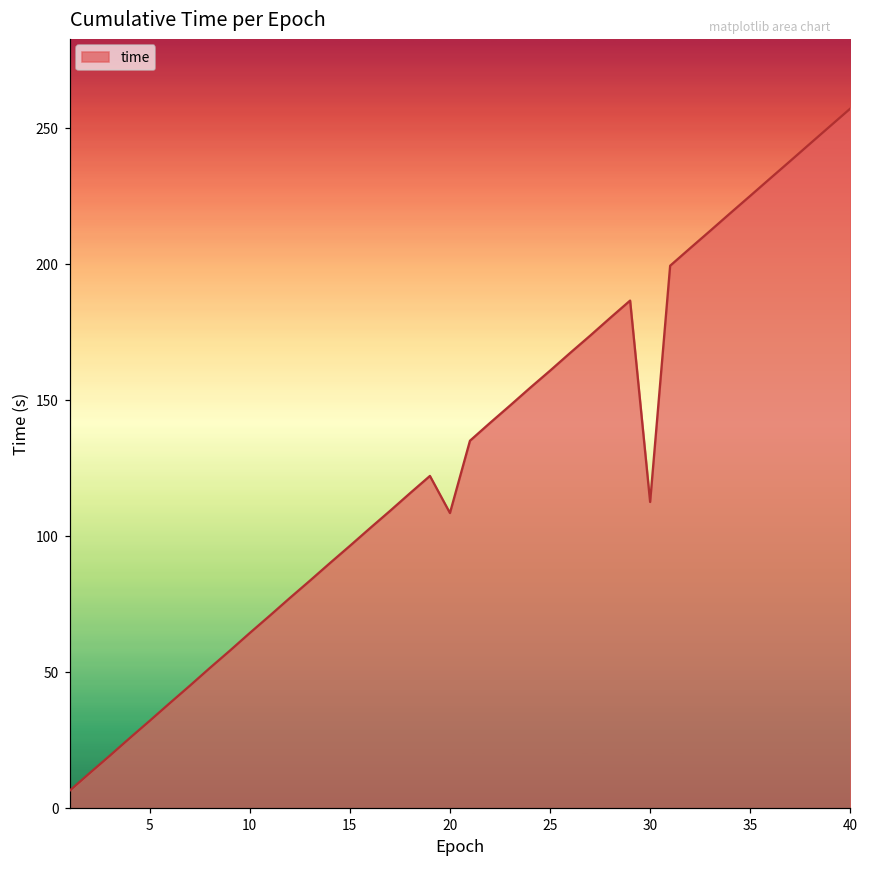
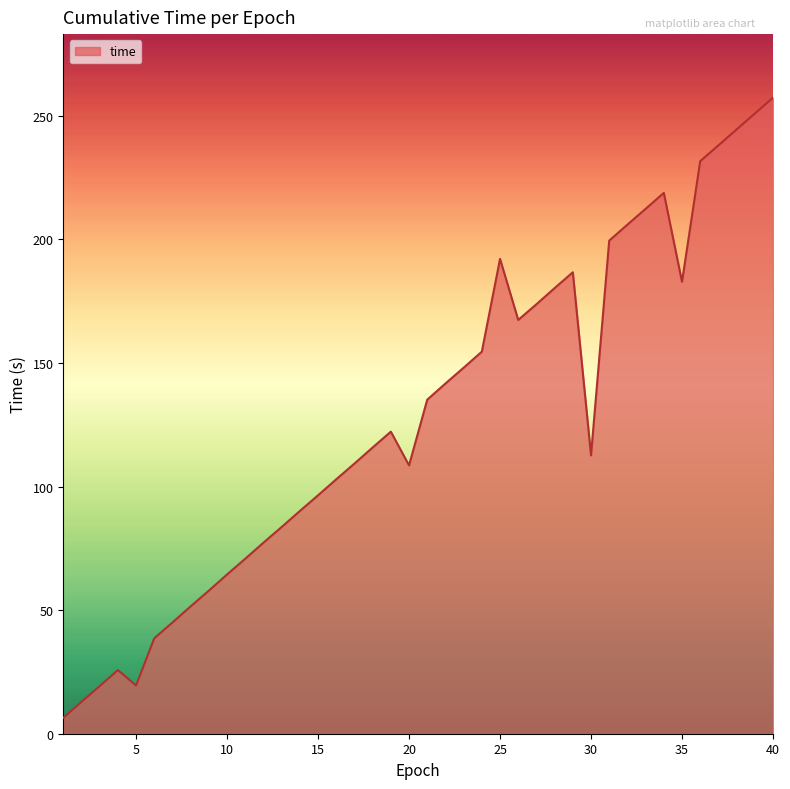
5: 32 -> 20
25: 161 -> 192
35: 225 -> 183
